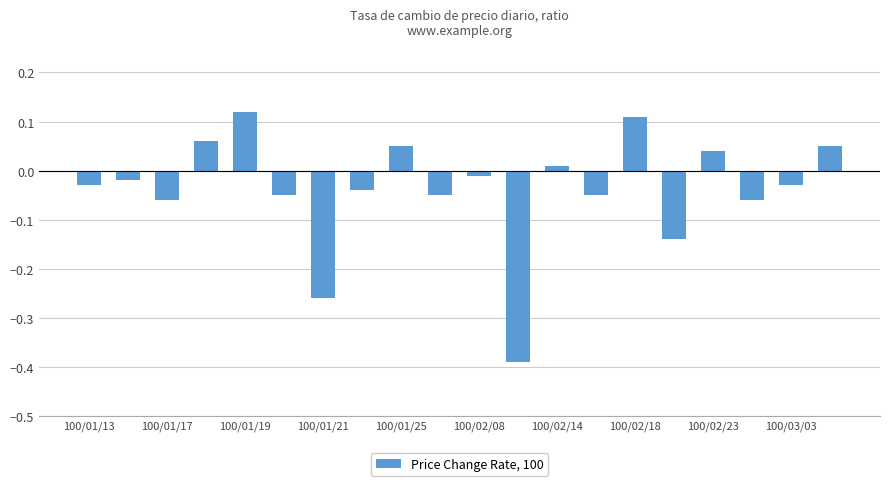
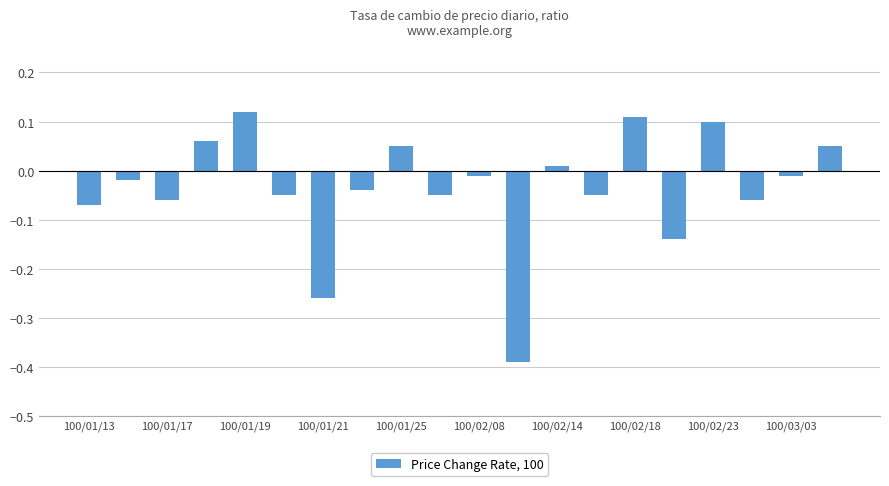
100/01/13: -0.03 -> -0.07
100/02/23: 0.04 -> 0.10
100/03/03: -0.03 -> -0.01
